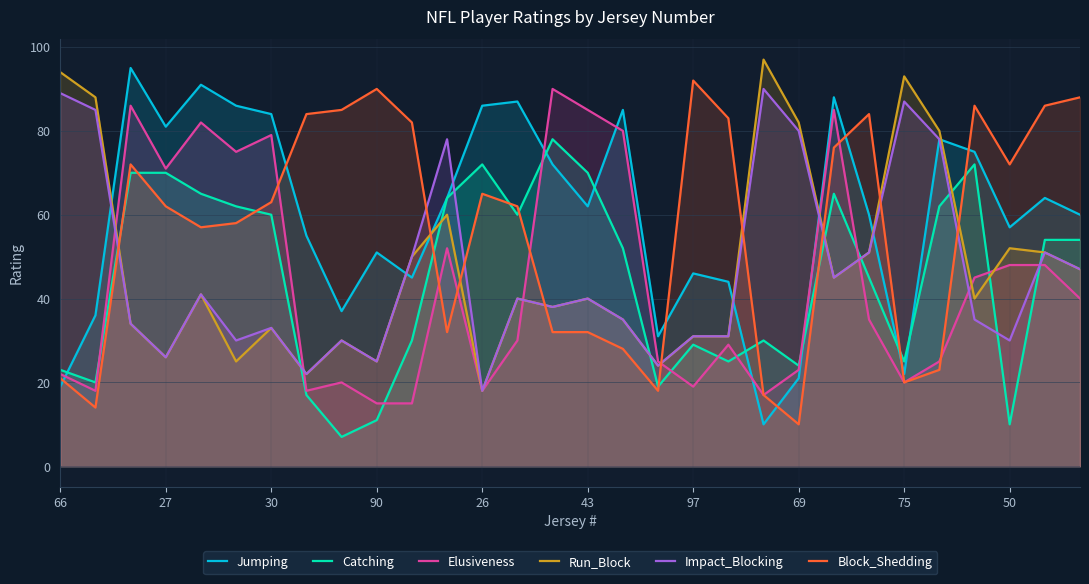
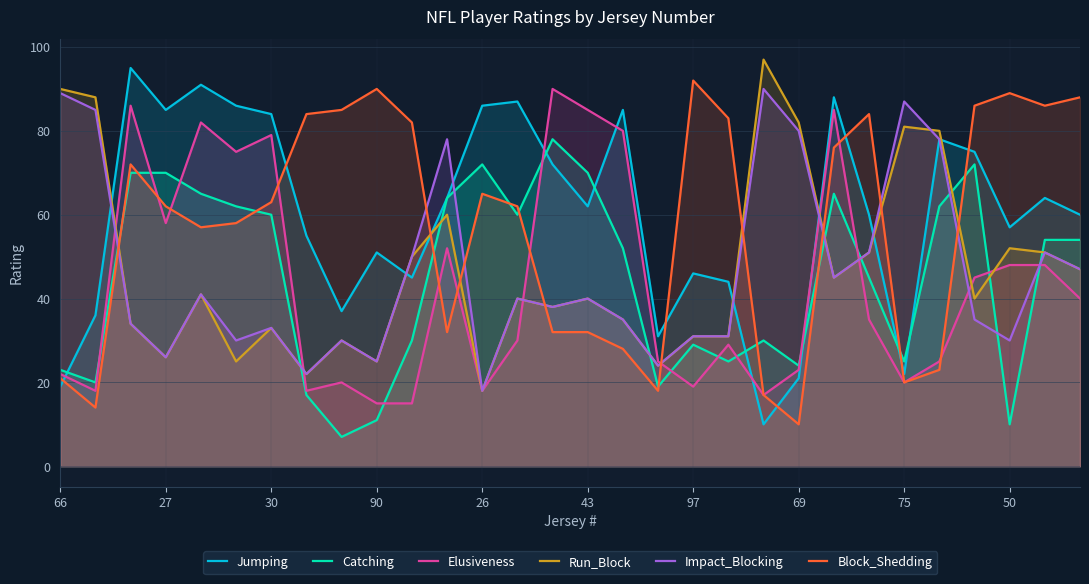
Run_Block, 66: 94 -> 90
Jumping, 27: 81 -> 85
Elusiveness, 27: 71 -> 58
Run_Block, 75: 93 -> 81
Block_Shedding, 50: 72 -> 89
